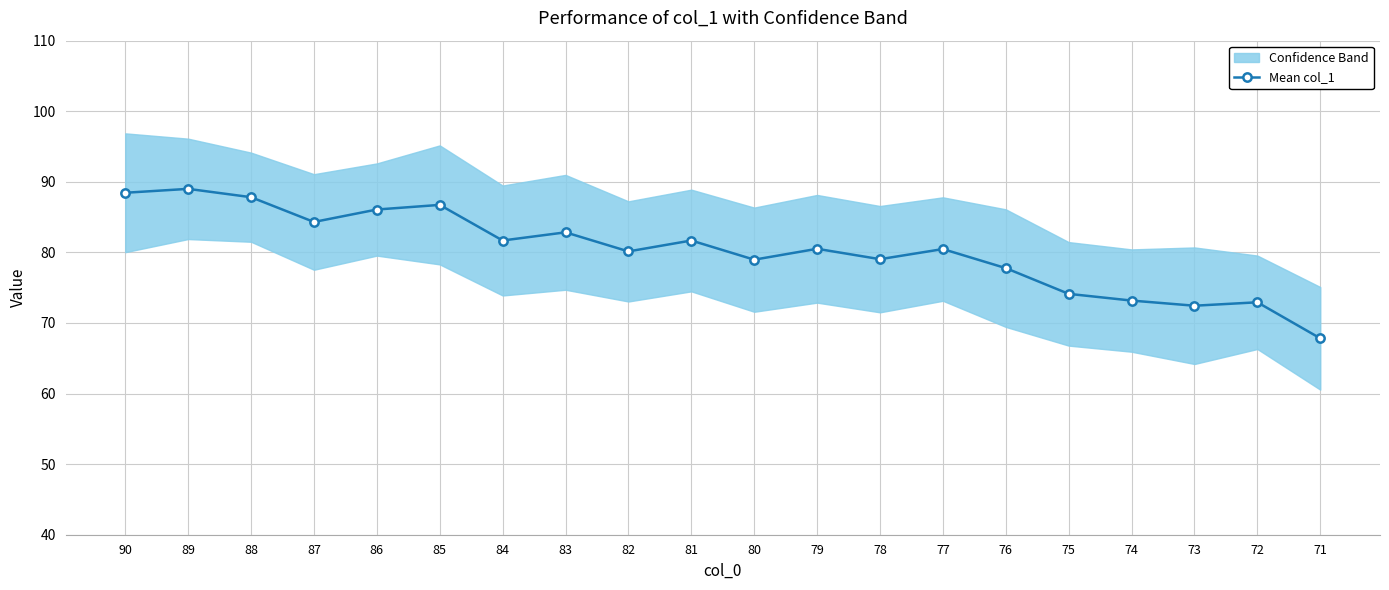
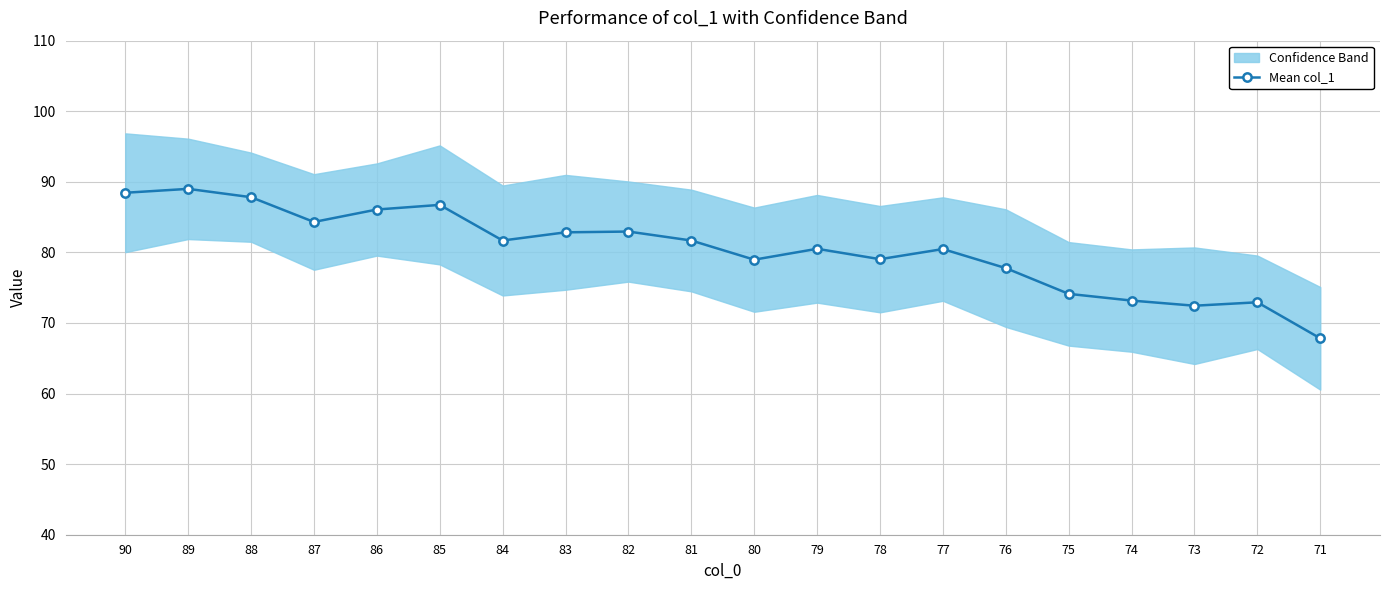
Mean col_1, 82: 80 -> 83
